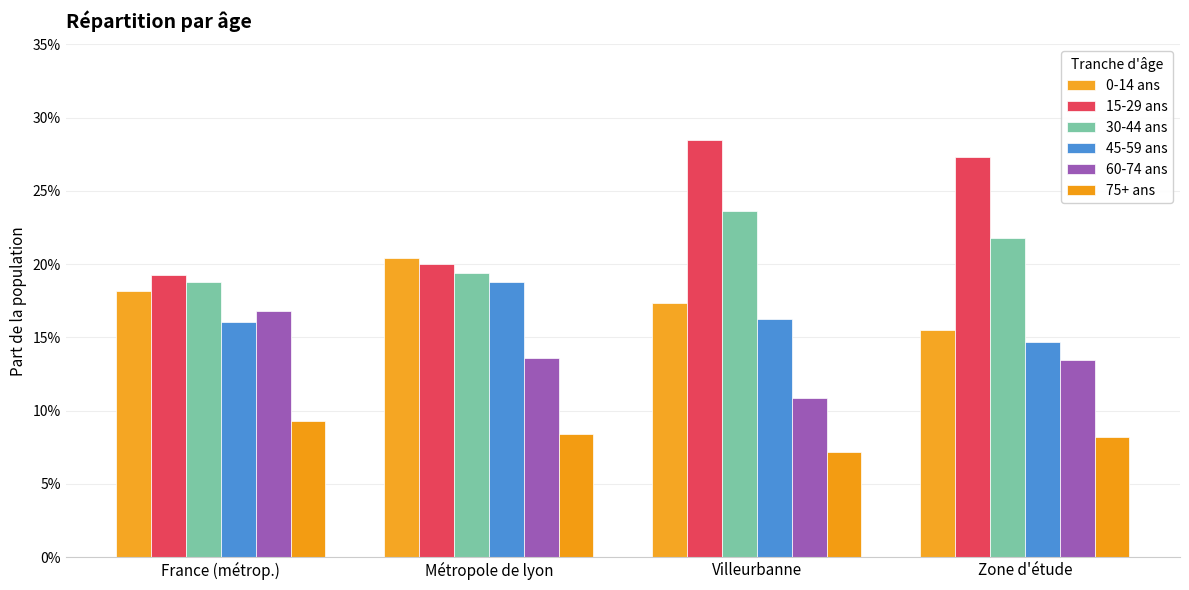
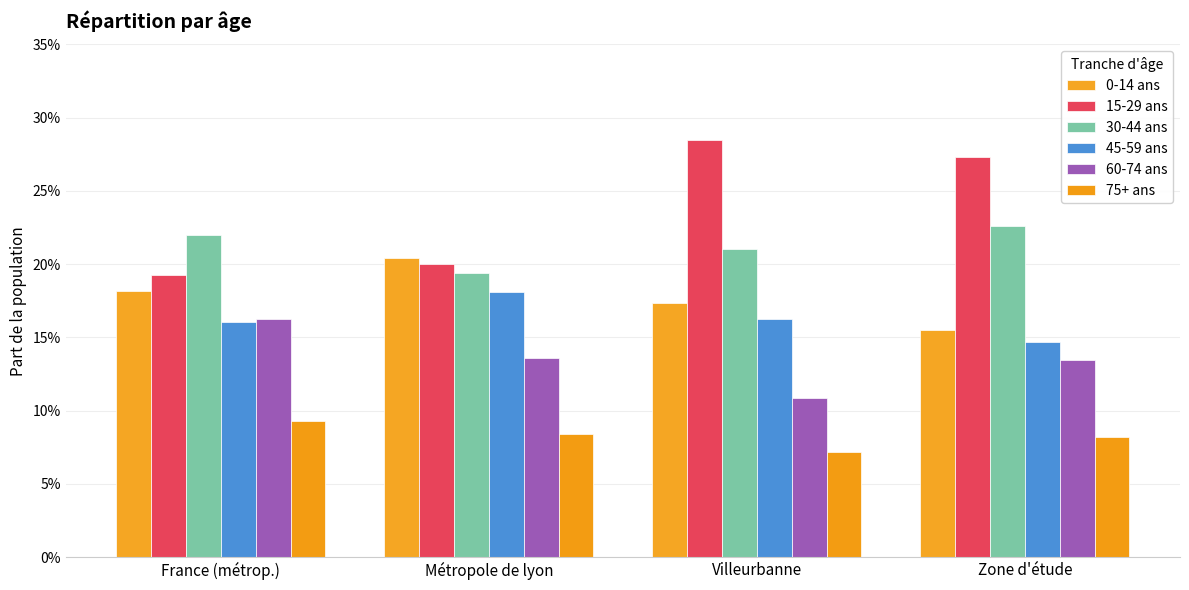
30-44 ans, France (métrop.): 18.8% -> 22.0%
60-74 ans, France (métrop.): 16.8% -> 16.2%
45-59 ans, Métropole de lyon: 18.8% -> 18.1%
30-44 ans, Villeurbanne: 23.6% -> 21.1%
30-44 ans, Zone d'étude: 21.8% -> 22.6%
